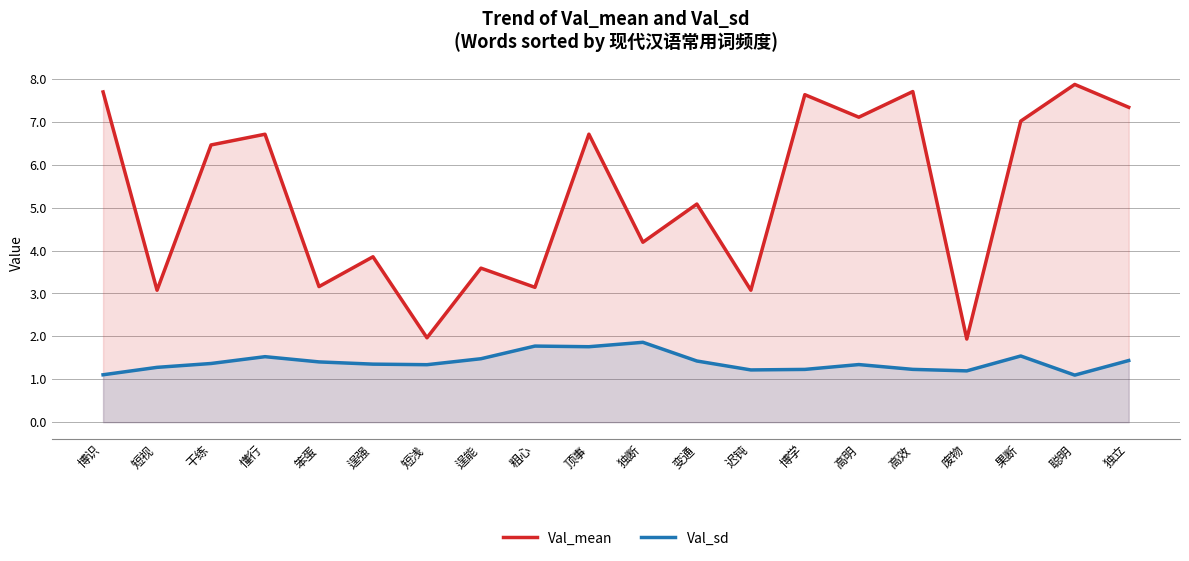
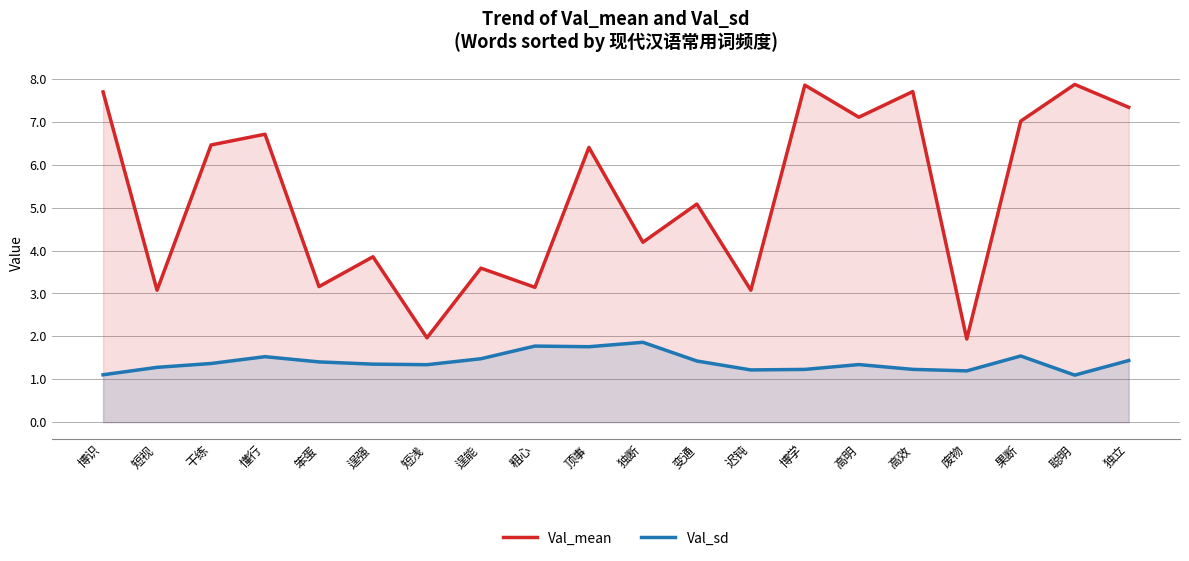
Val_mean, 顶事: 6.7 -> 6.4
Val_mean, 博学: 7.6 -> 7.9
